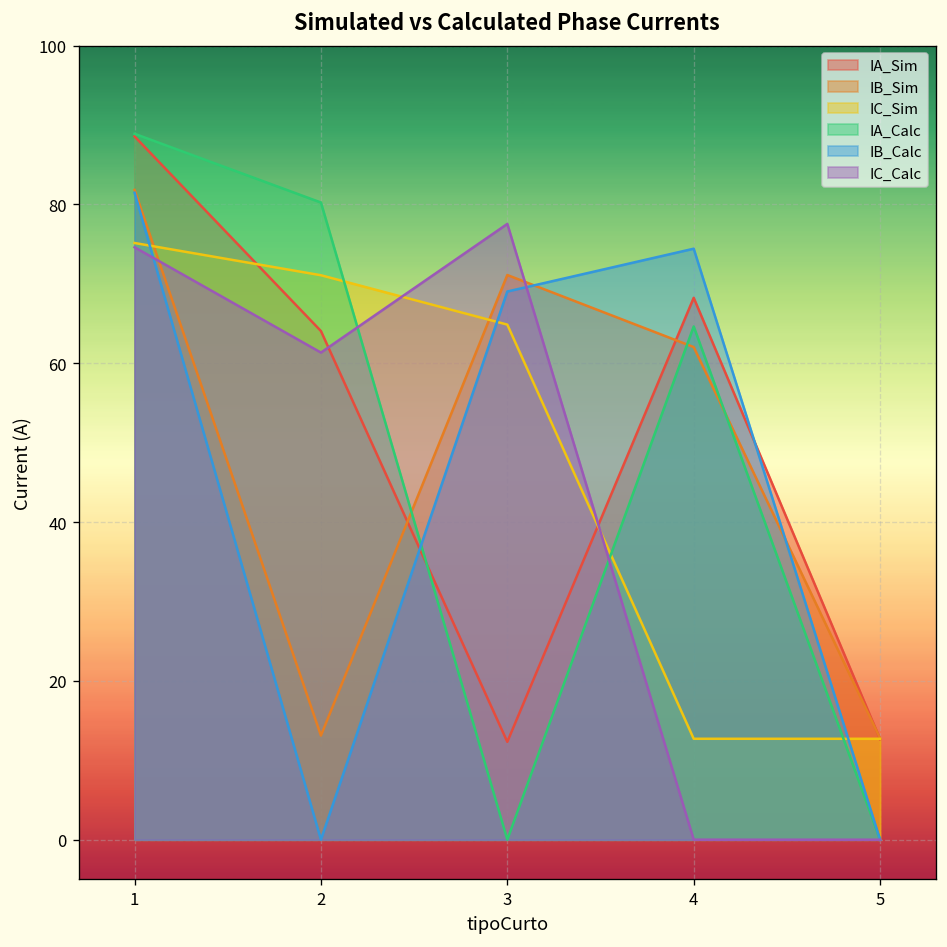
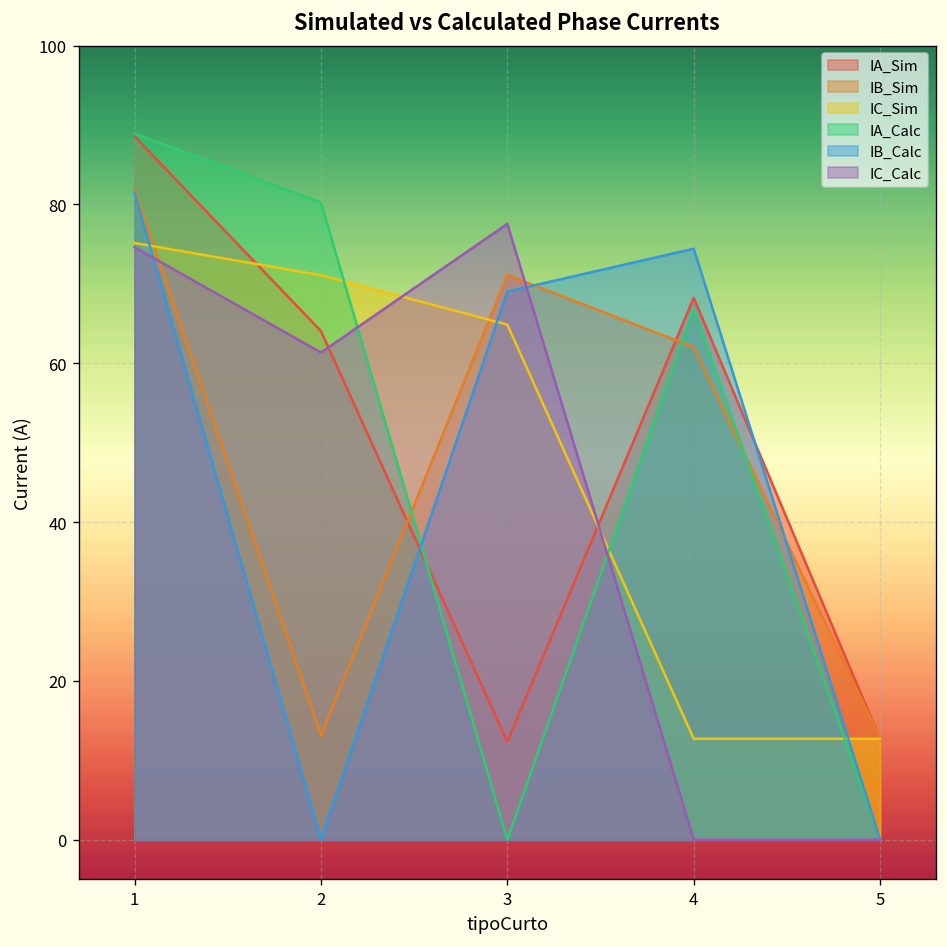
IA_Calc, 4: 65 -> 67
